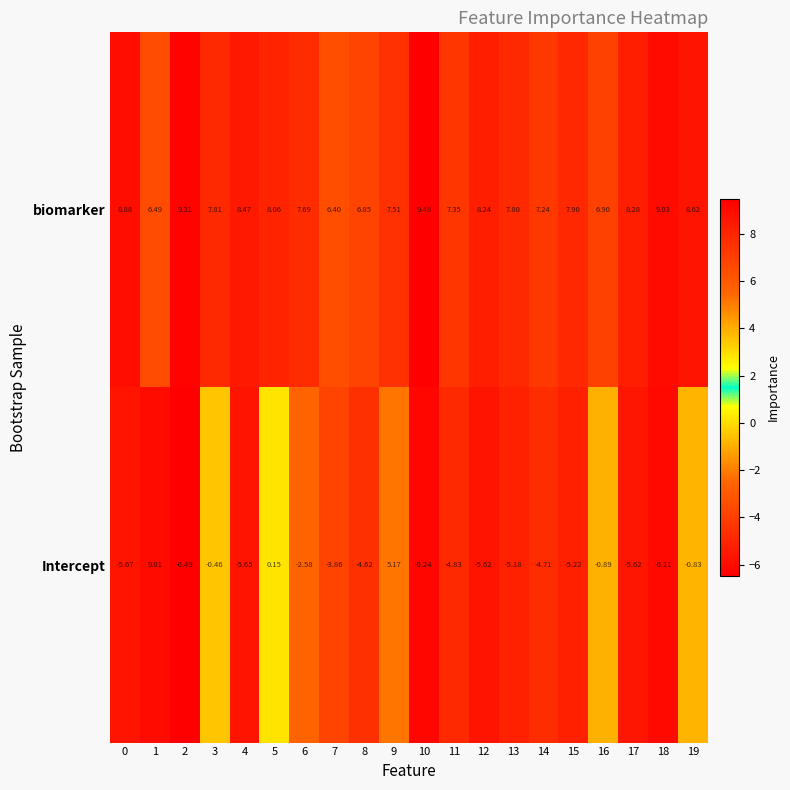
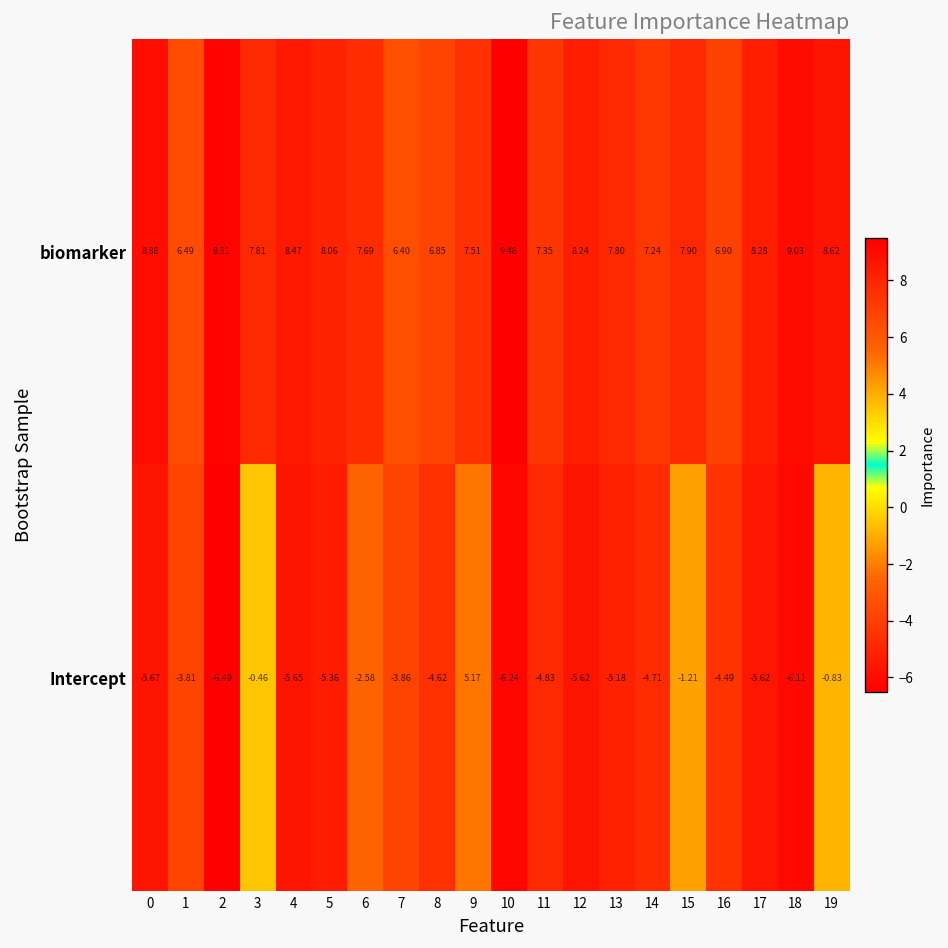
Intercept, 1: 9.01 -> -3.81
Intercept, 5: 0.15 -> -5.36
Intercept, 15: -5.22 -> -1.21
Intercept, 16: -0.89 -> -4.49
